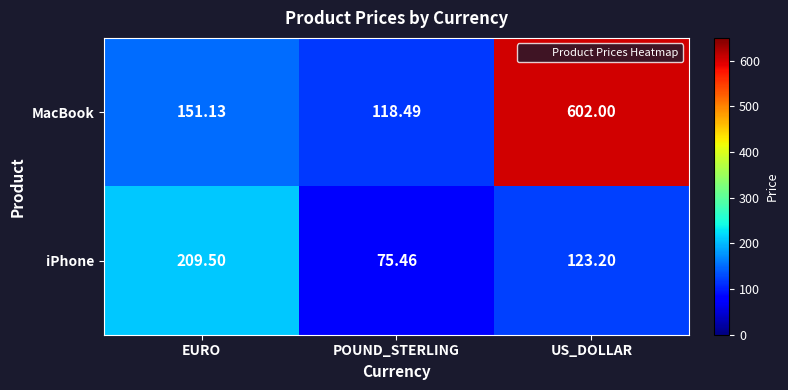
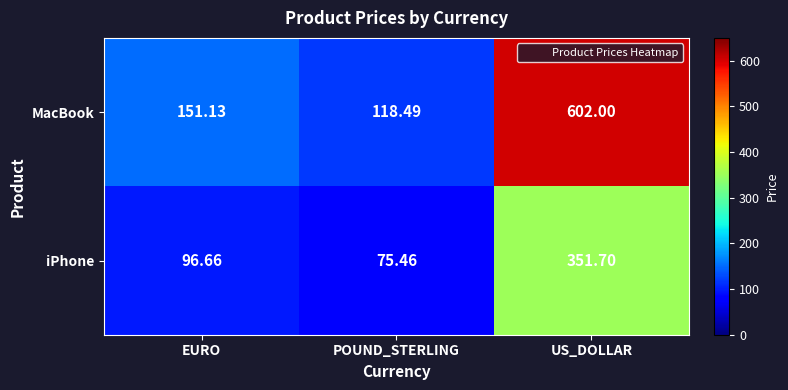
iPhone, EURO: 209.50 -> 96.66
iPhone, US_DOLLAR: 123.20 -> 351.70
